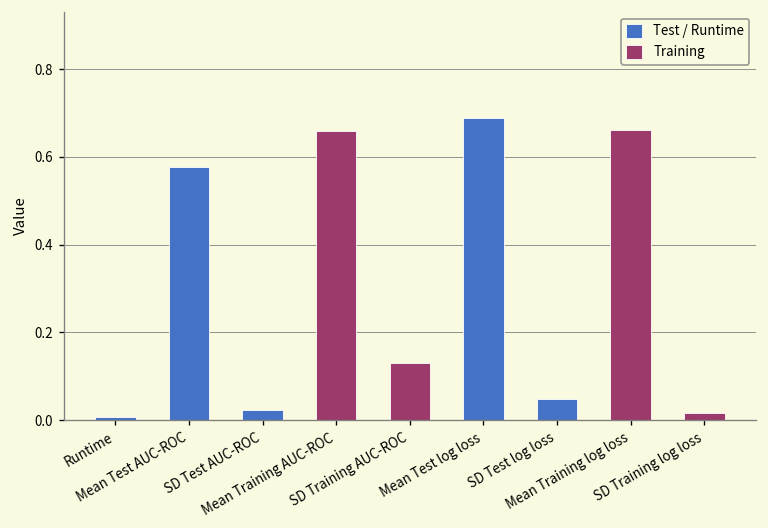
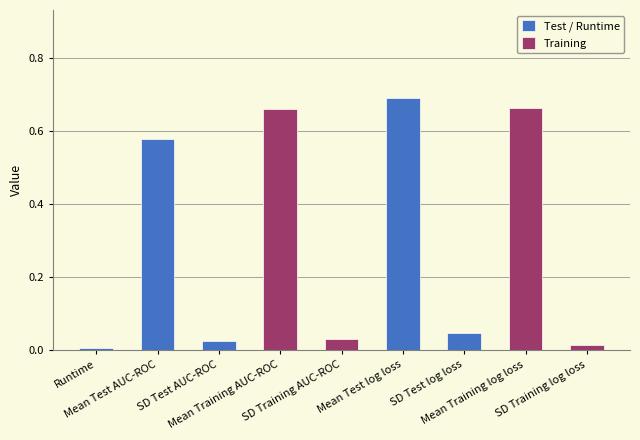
SD Training AUC-ROC: 0.13 -> 0.03
